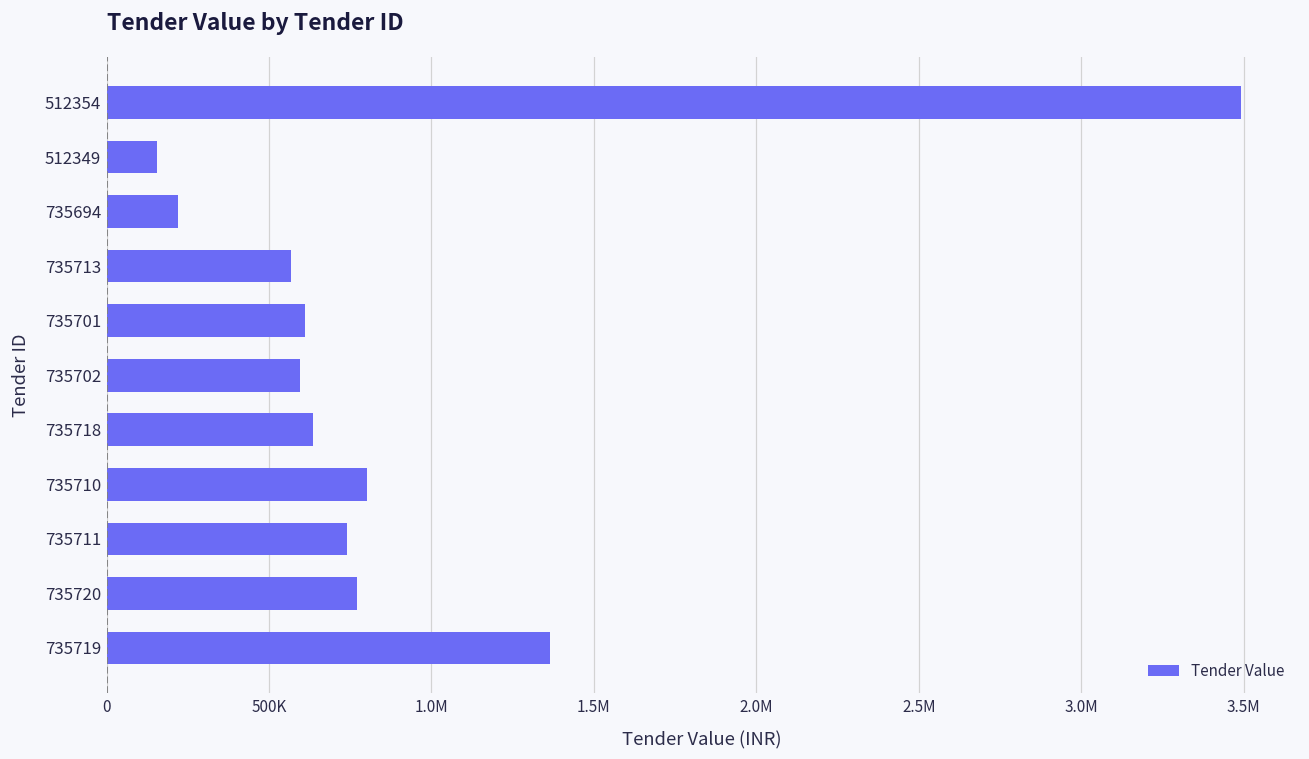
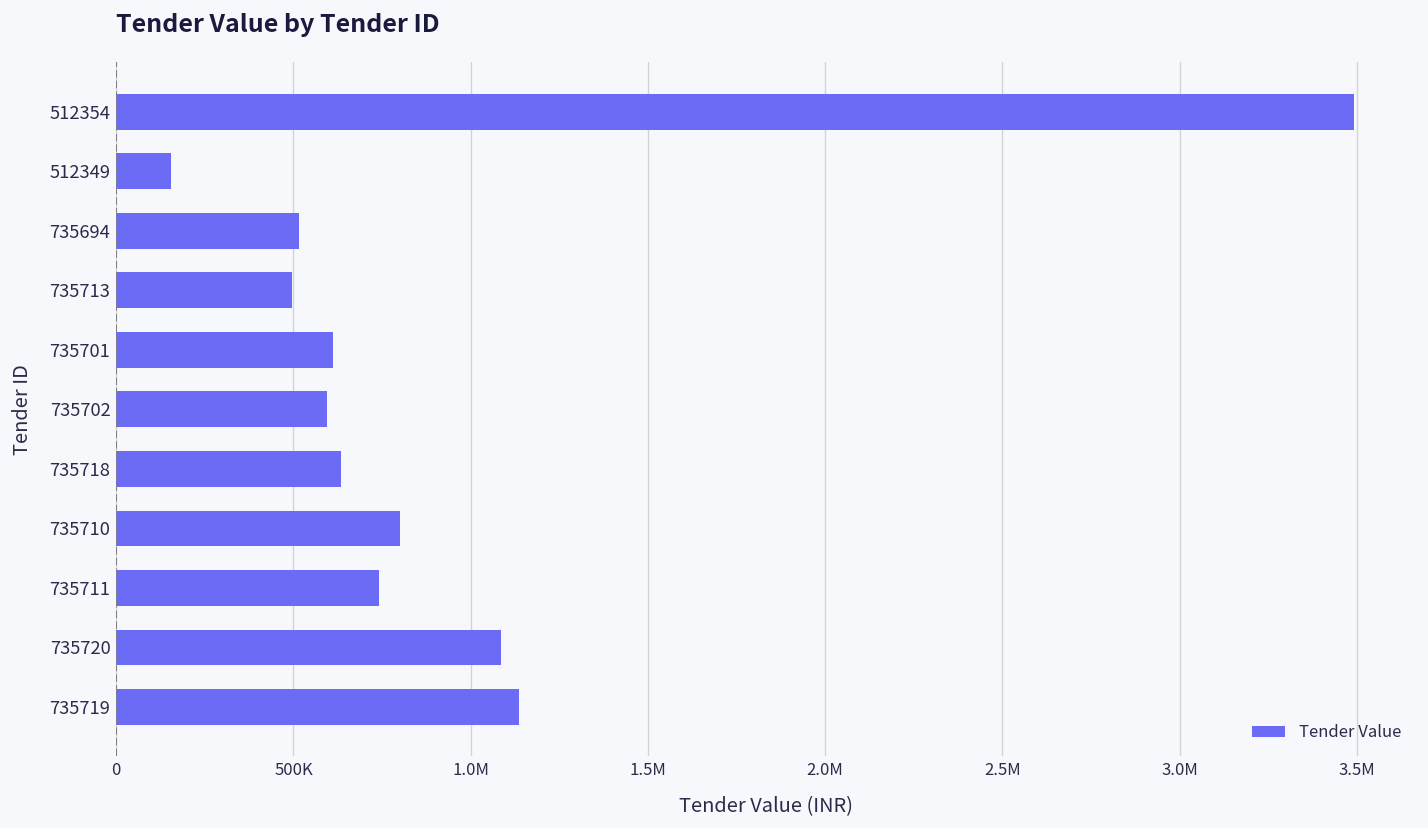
735694: 220000 -> 510000
735713: 570000 -> 500000
735720: 770000 -> 1090000
735719: 1360000 -> 1140000
